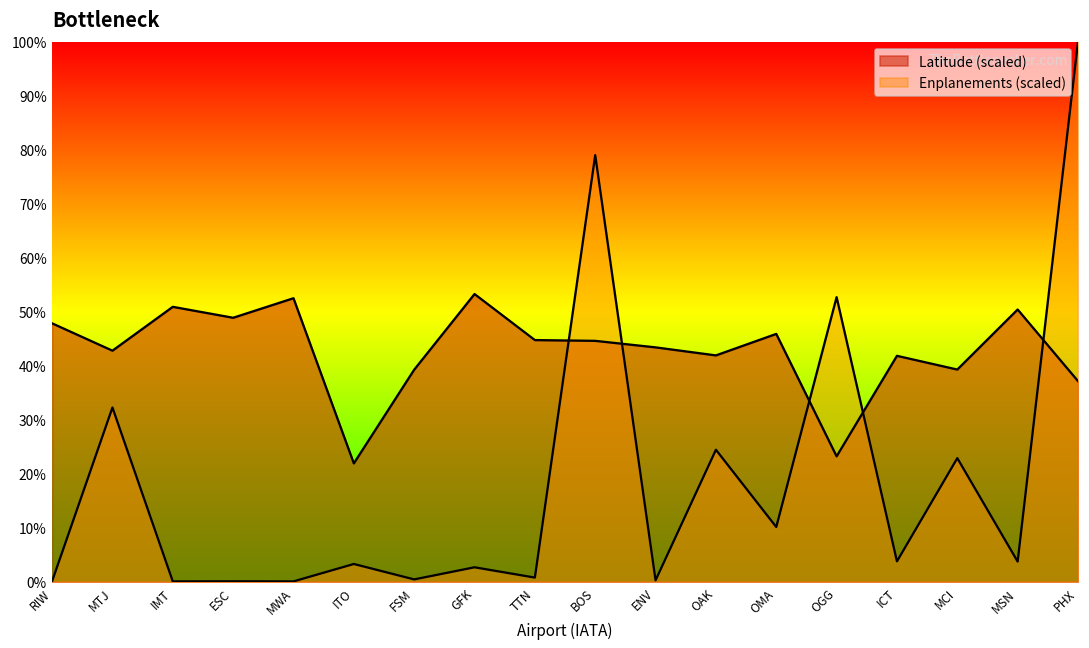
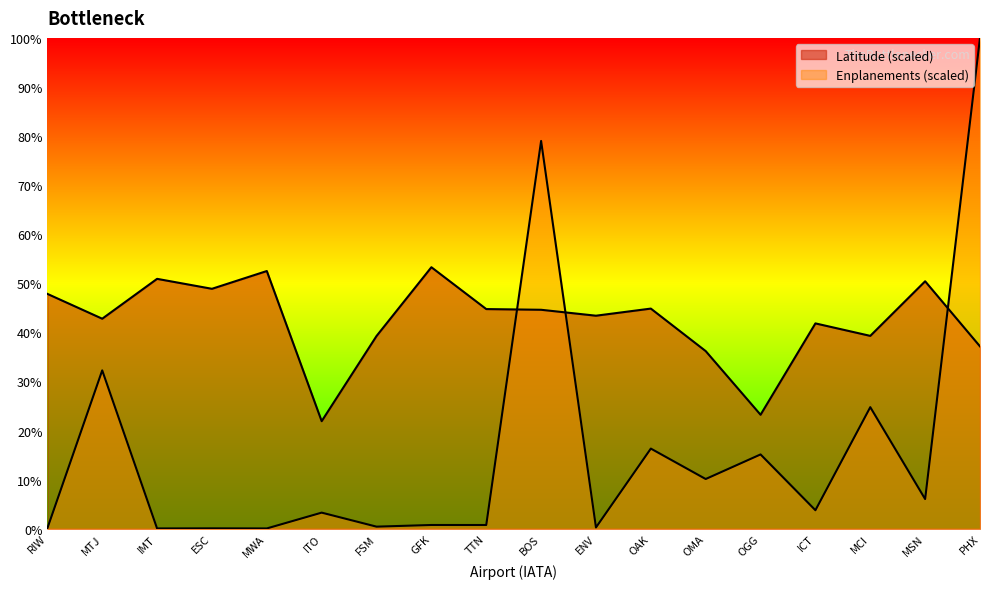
Enplanements (scaled), GFK: 3% -> 1%
Latitude (scaled), OAK: 42% -> 45%
Enplanements (scaled), OAK: 24% -> 16%
Latitude (scaled), OMA: 46% -> 36%
Enplanements (scaled), OGG: 53% -> 15%
Enplanements (scaled), MCI: 23% -> 25%
Enplanements (scaled), MSN: 4% -> 6%
